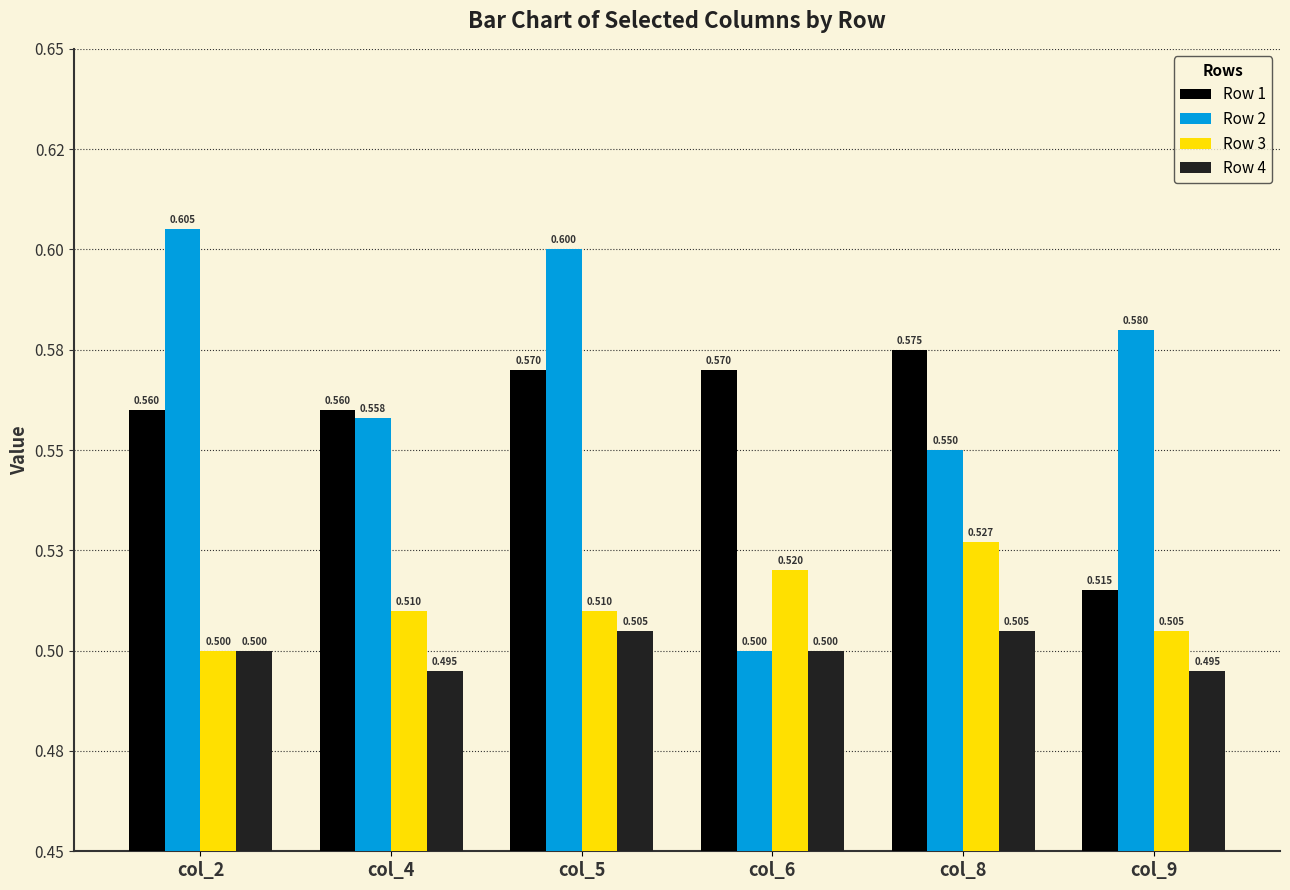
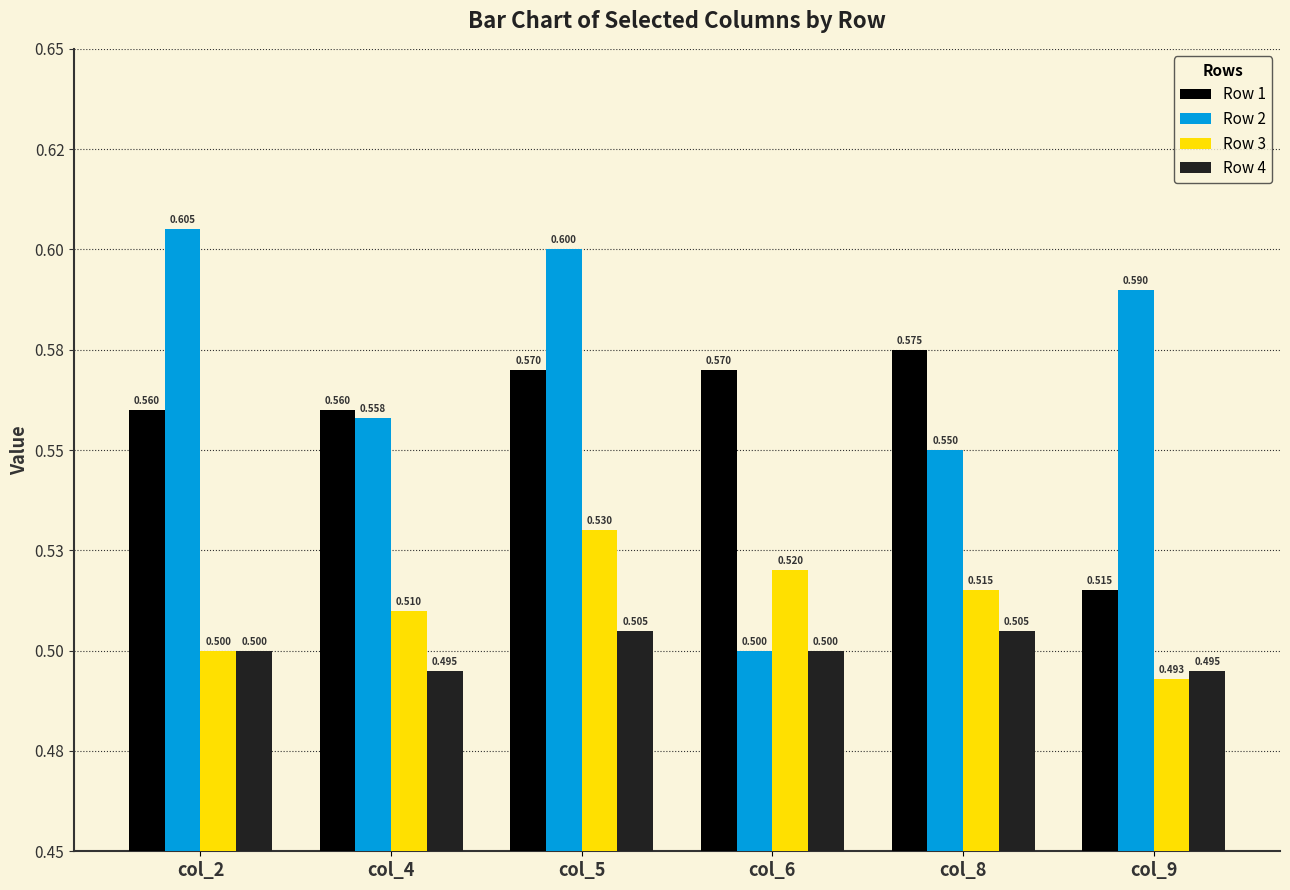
Row 3, col_5: 0.510 -> 0.530
Row 3, col_8: 0.527 -> 0.515
Row 2, col_9: 0.580 -> 0.590
Row 3, col_9: 0.505 -> 0.493
